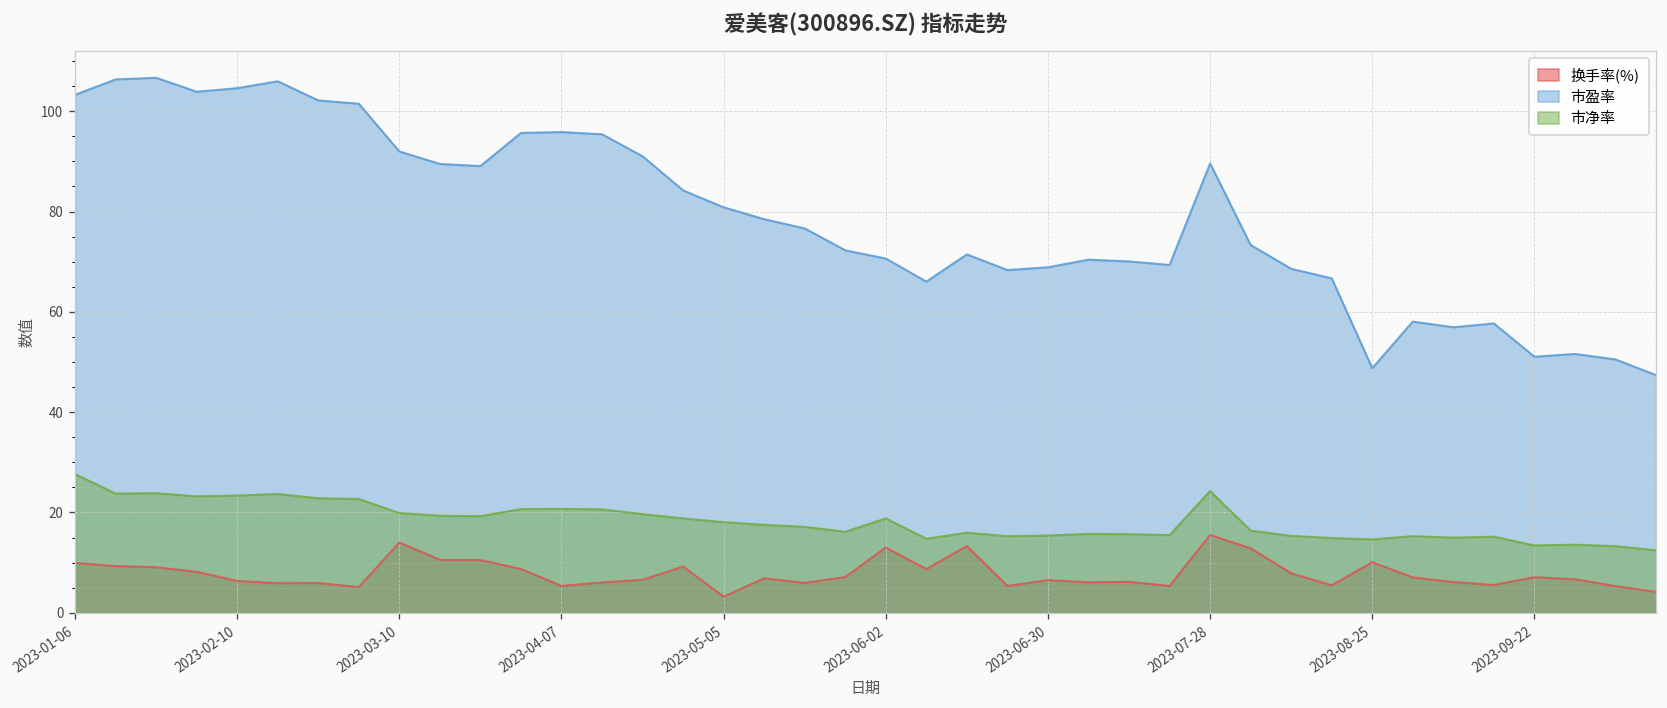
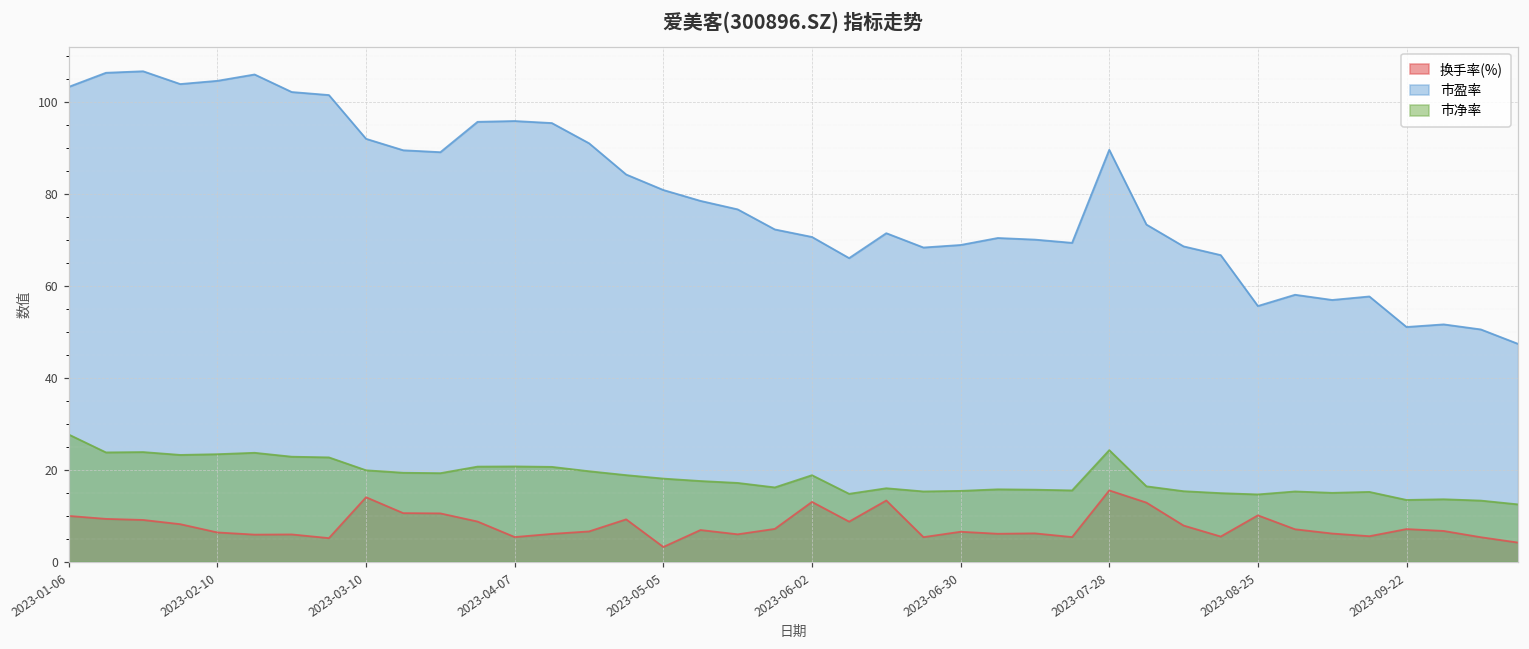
市盈率, 2023-08-25: 49 -> 56
